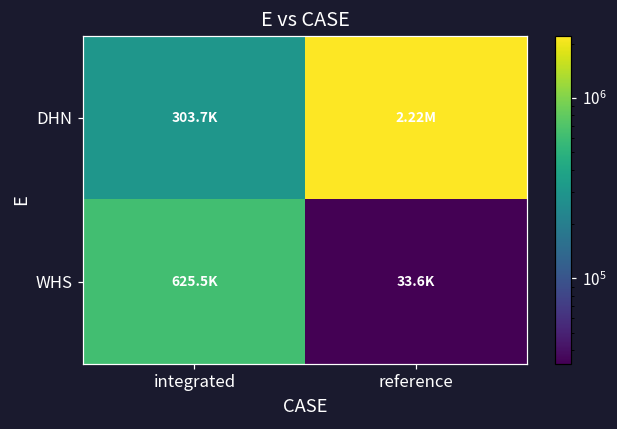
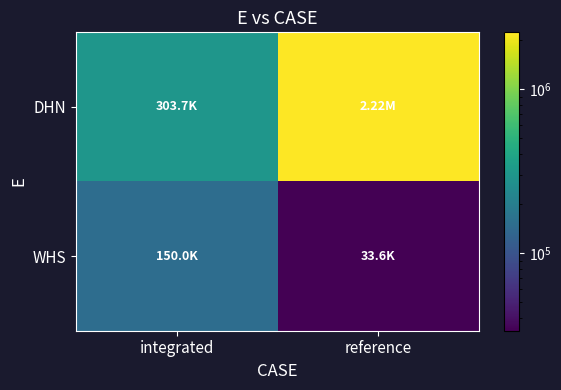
WHS, integrated: 625.5K -> 150.0K
